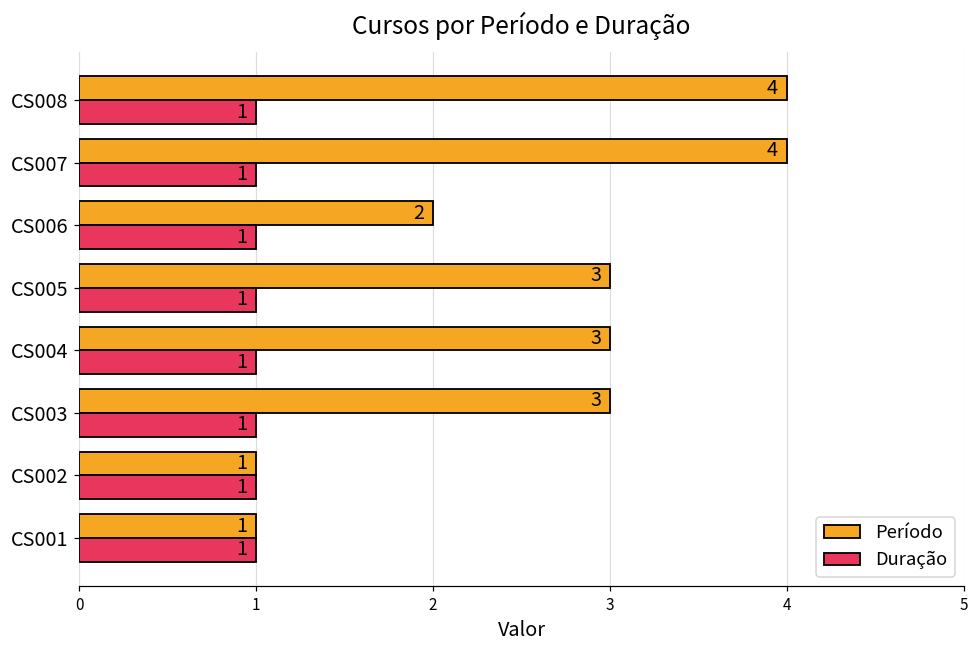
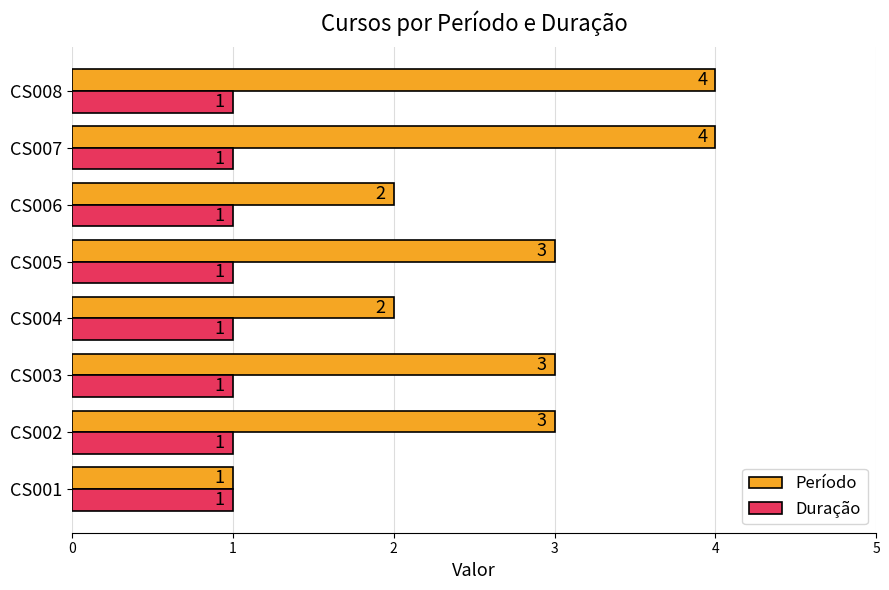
Período, CS004: 3 -> 2
Período, CS002: 1 -> 3
